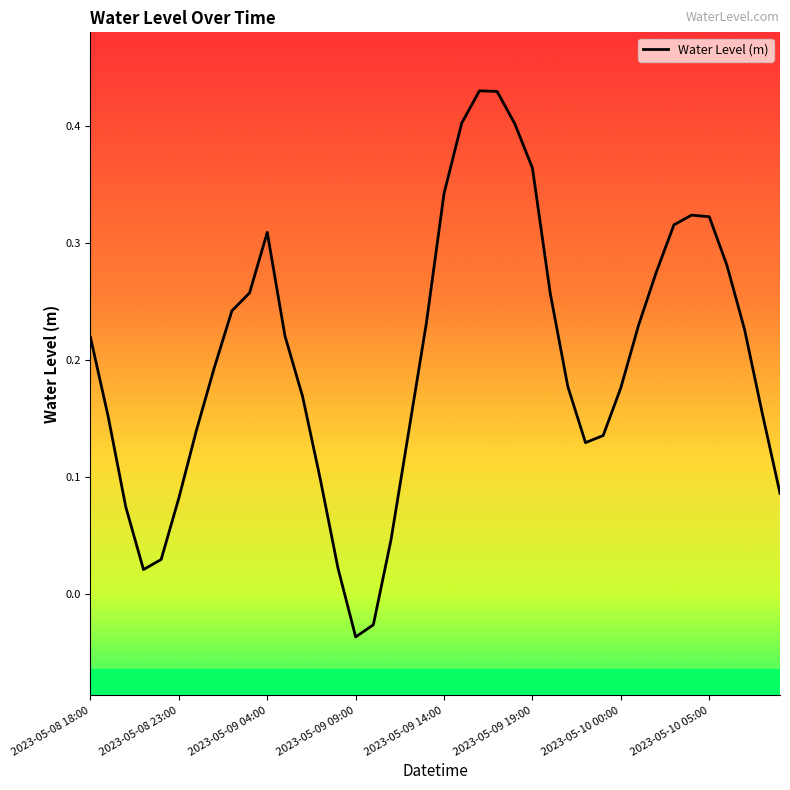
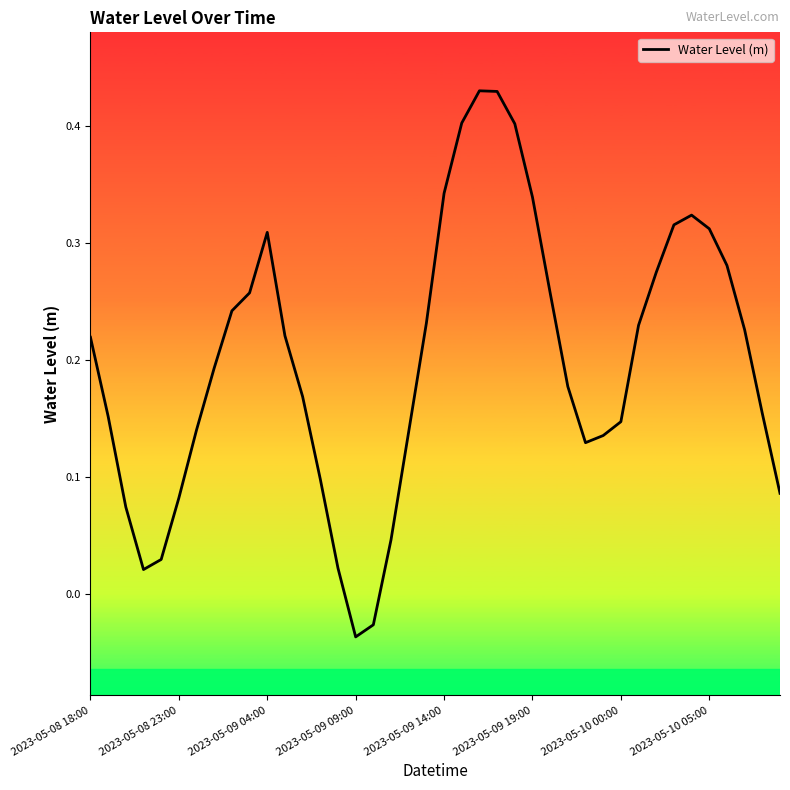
2023-05-09 19:00: 0.364 -> 0.339
2023-05-10 00:00: 0.176 -> 0.147
2023-05-10 05:00: 0.322 -> 0.312
